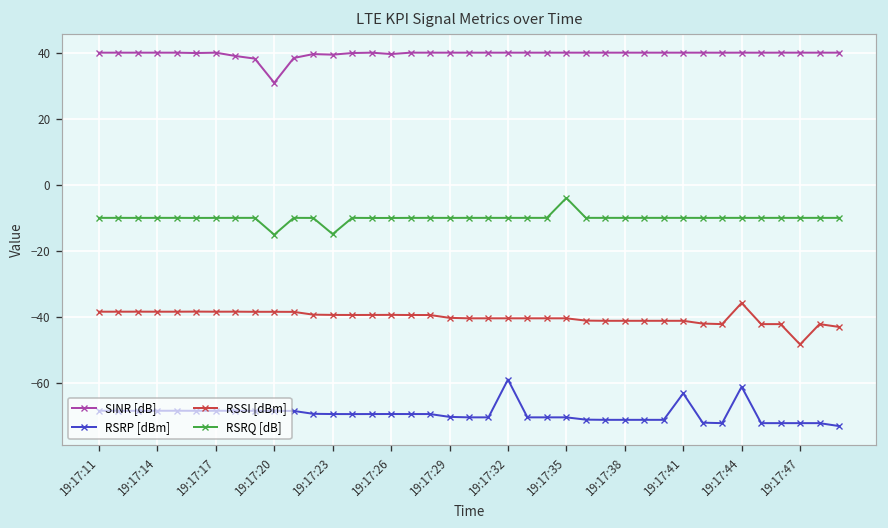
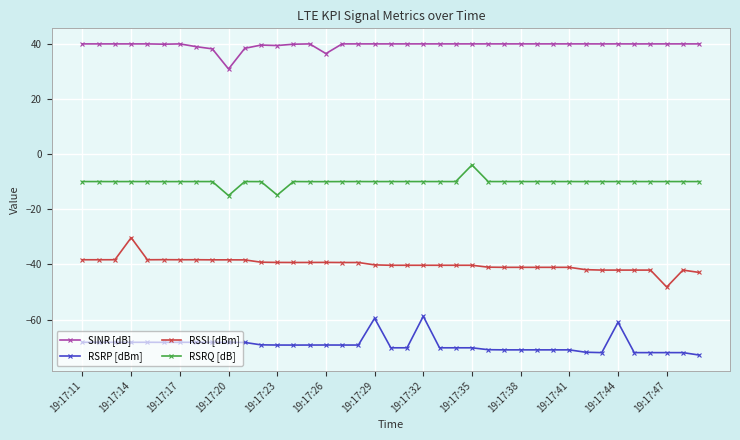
RSSI [dBm], 19:17:14: -38 -> -30
SINR [dB], 19:17:26: 40 -> 36
RSRP [dBm], 19:17:29: -70 -> -60
RSRP [dBm], 19:17:41: -63 -> -71
RSSI [dBm], 19:17:44: -36 -> -42
